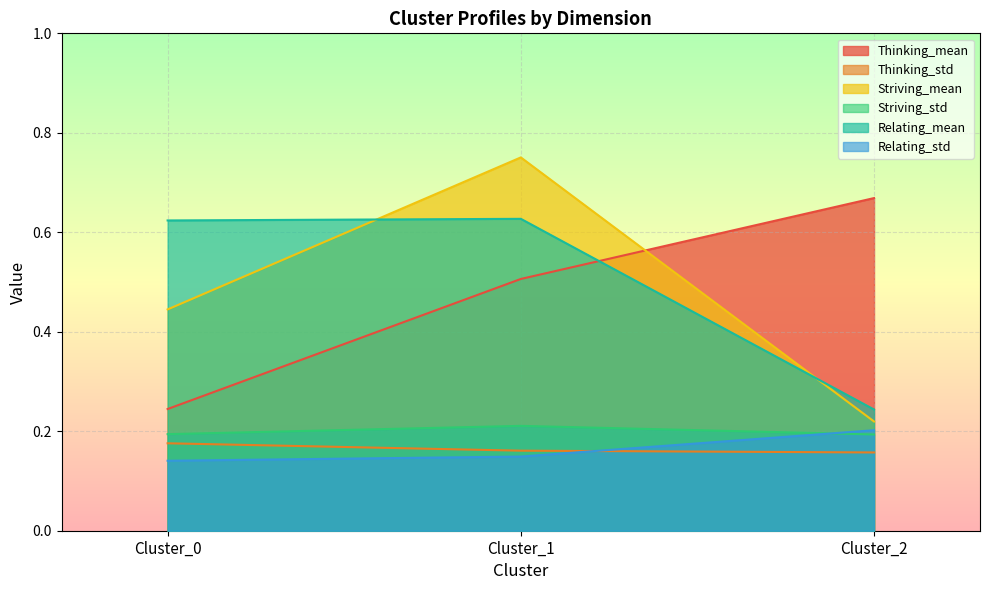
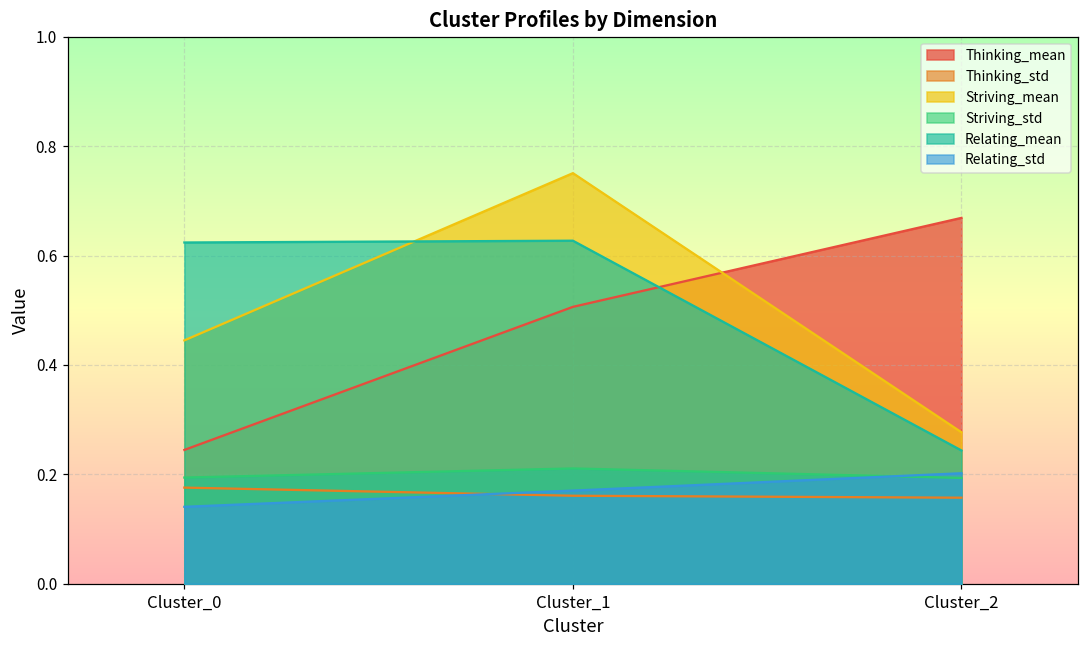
Relating_std, Cluster_1: 0.15 -> 0.17
Striving_mean, Cluster_2: 0.22 -> 0.28
